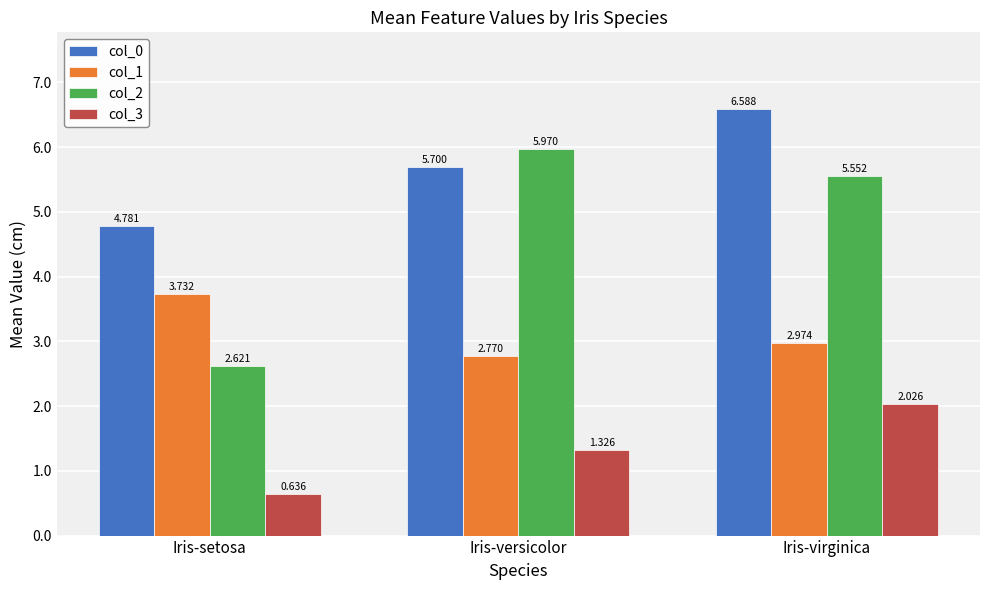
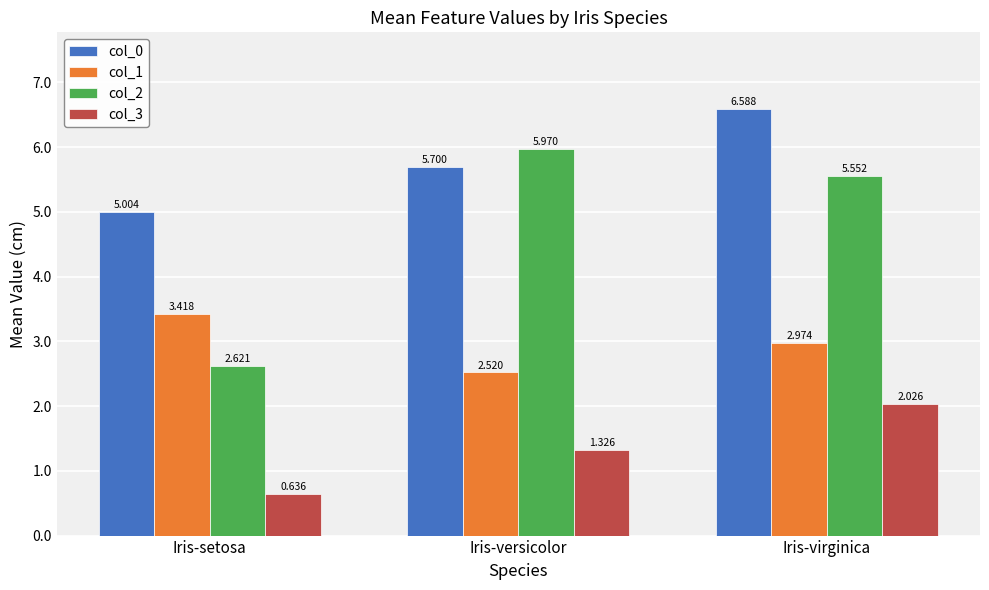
col_0, Iris-setosa: 4.781 -> 5.004
col_1, Iris-setosa: 3.732 -> 3.418
col_1, Iris-versicolor: 2.770 -> 2.520
